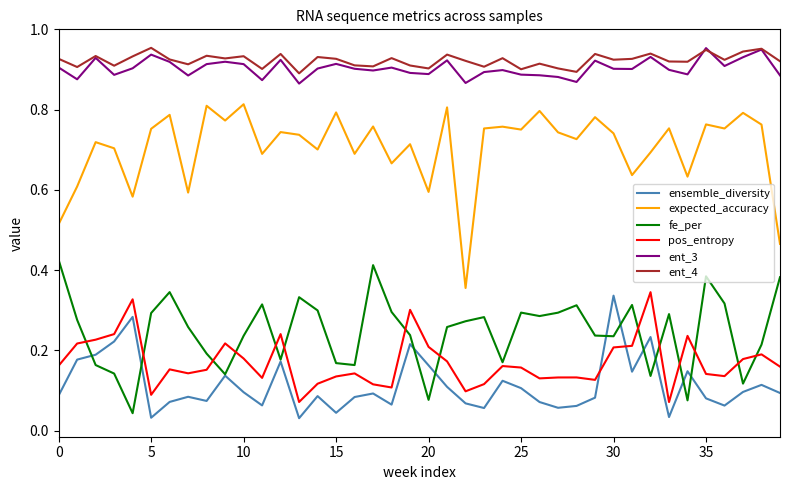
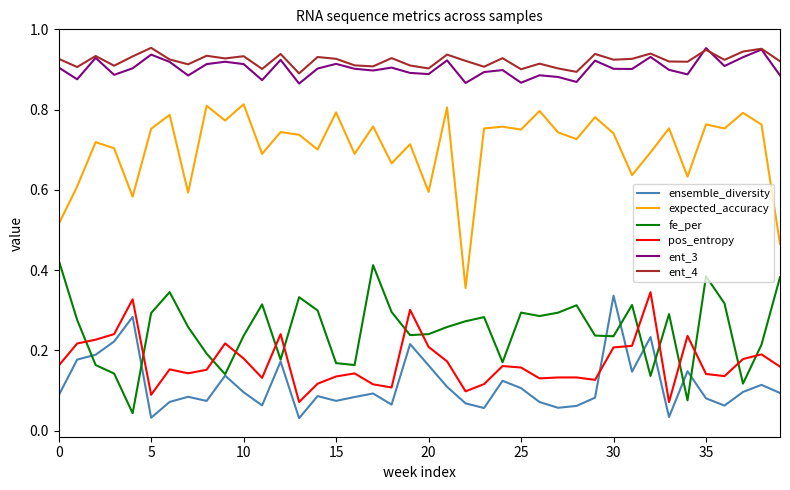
ensemble_diversity, 15: 0.04 -> 0.07
fe_per, 20: 0.08 -> 0.24
ent_3, 25: 0.89 -> 0.87
